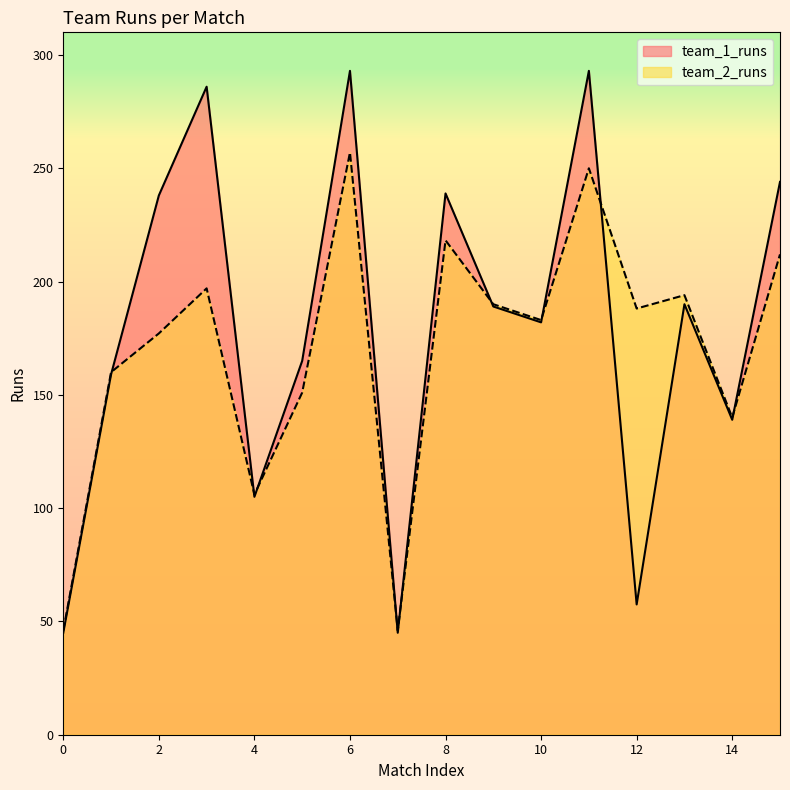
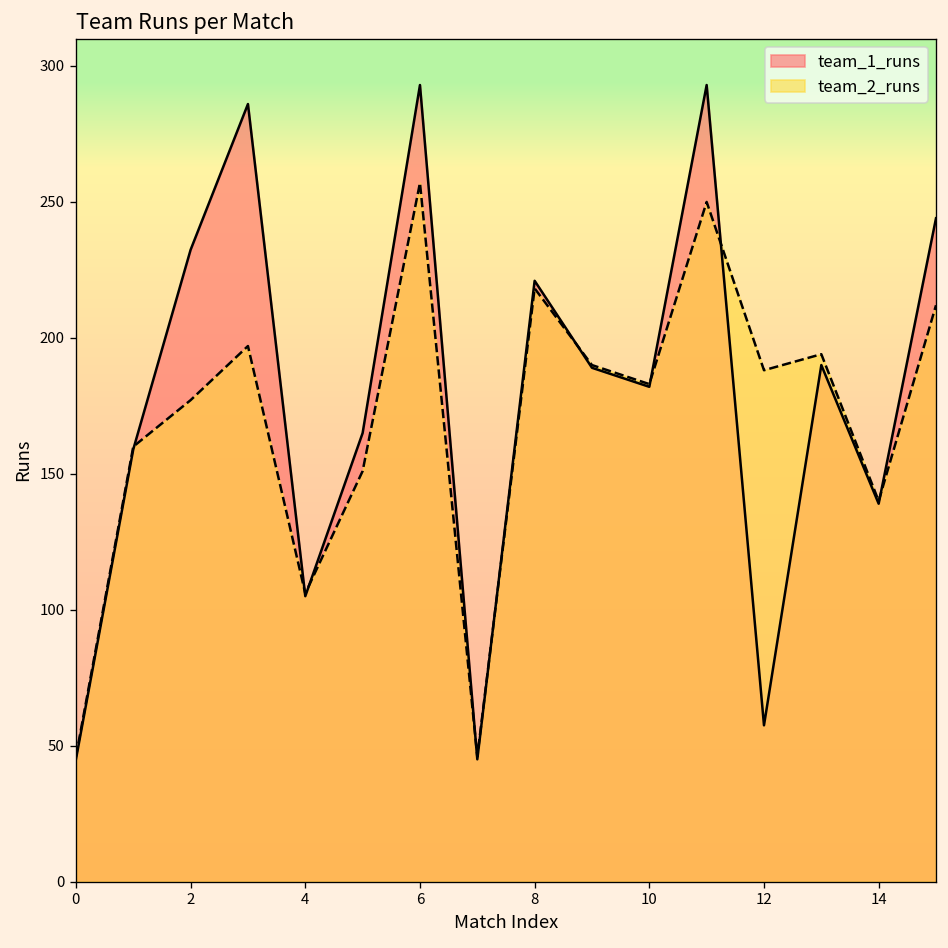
team_1_runs, 2: 238 -> 232
team_1_runs, 8: 239 -> 221
